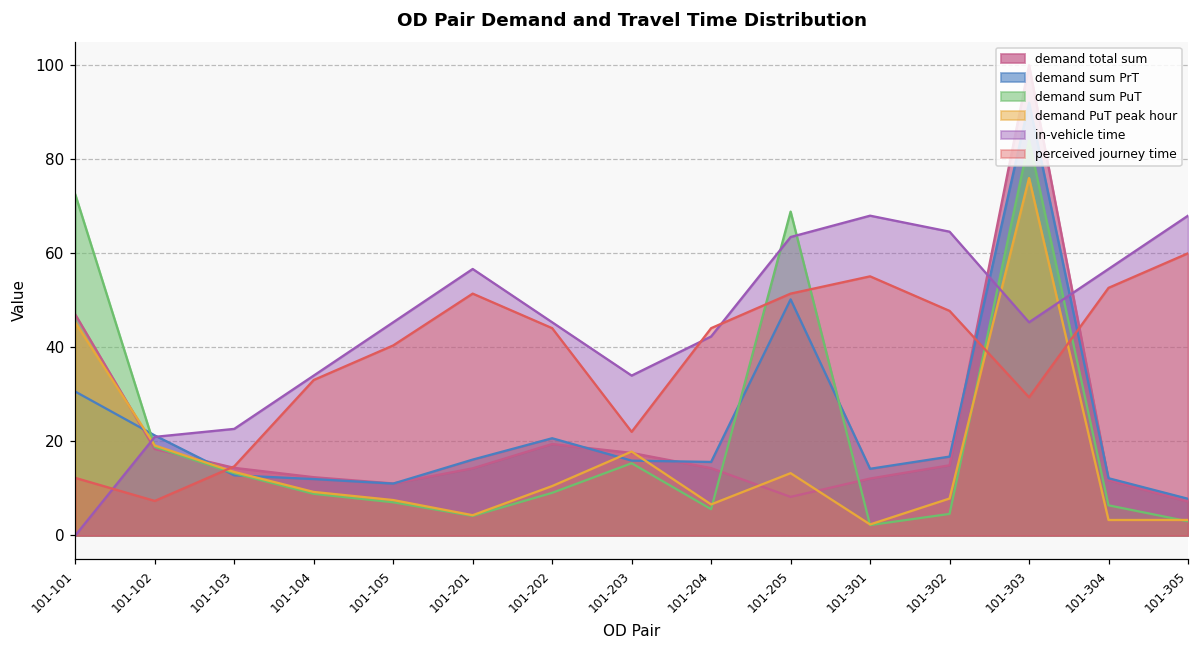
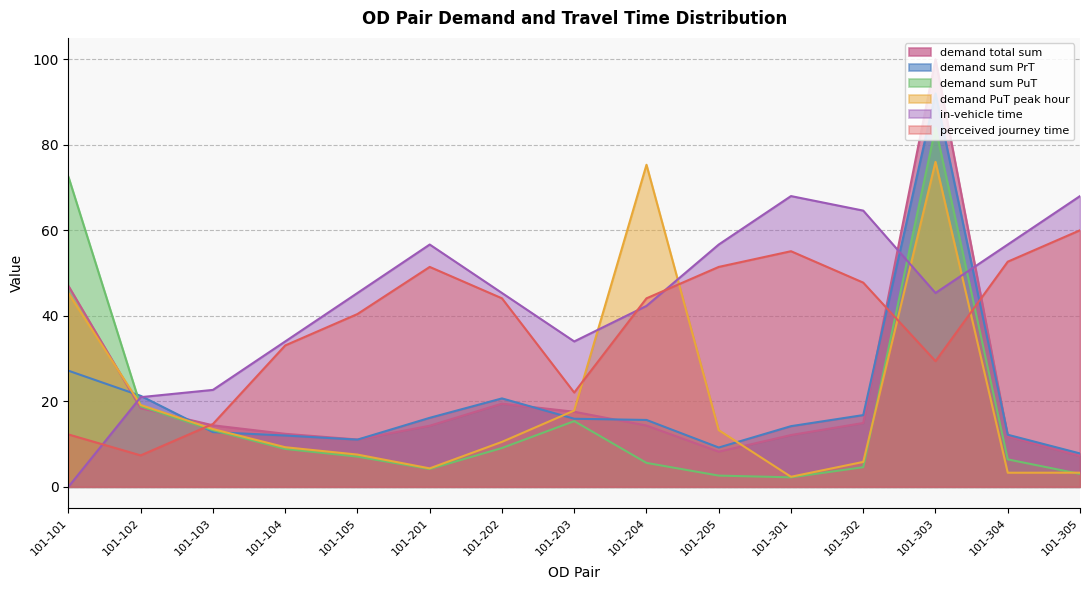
demand sum PrT, 101-101: 31 -> 27
demand PuT peak hour, 101-204: 7 -> 75
demand sum PrT, 101-205: 50 -> 9
demand sum PuT, 101-205: 69 -> 3
in-vehicle time, 101-205: 63 -> 57
demand PuT peak hour, 101-302: 8 -> 6
